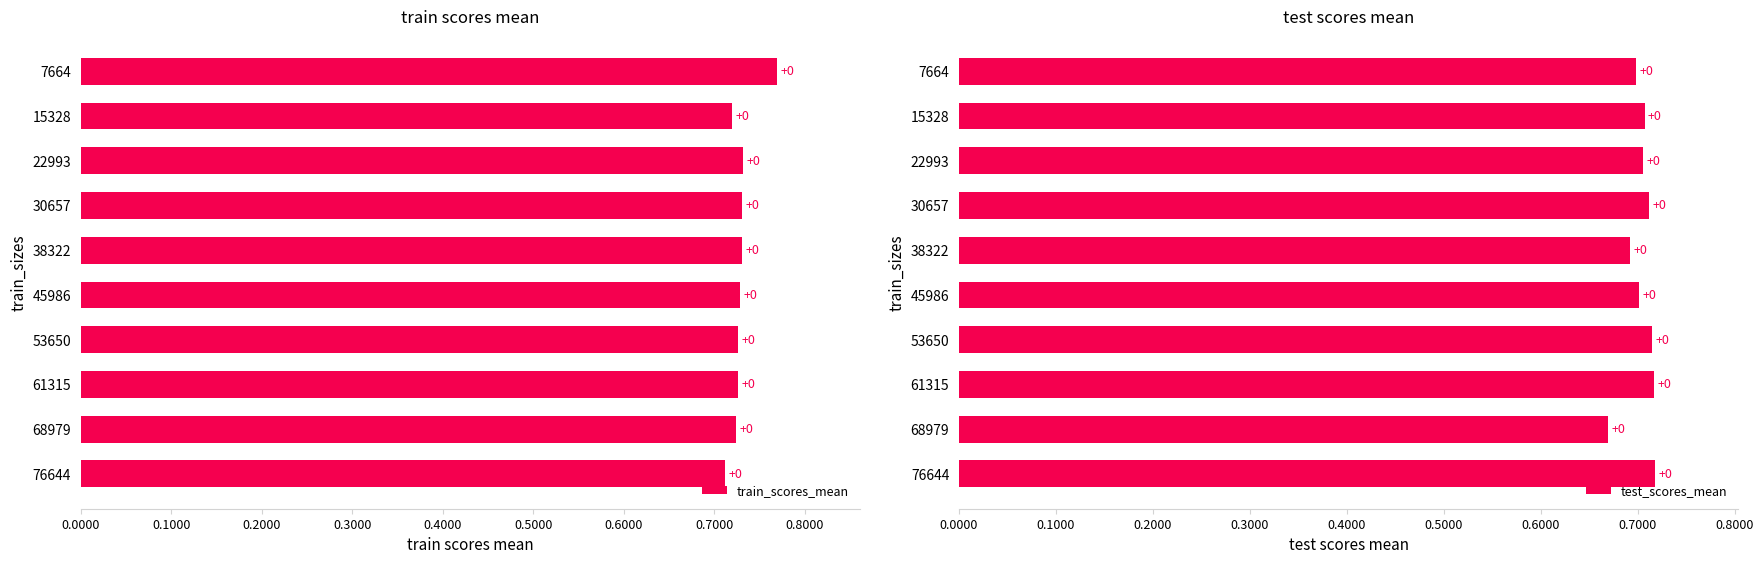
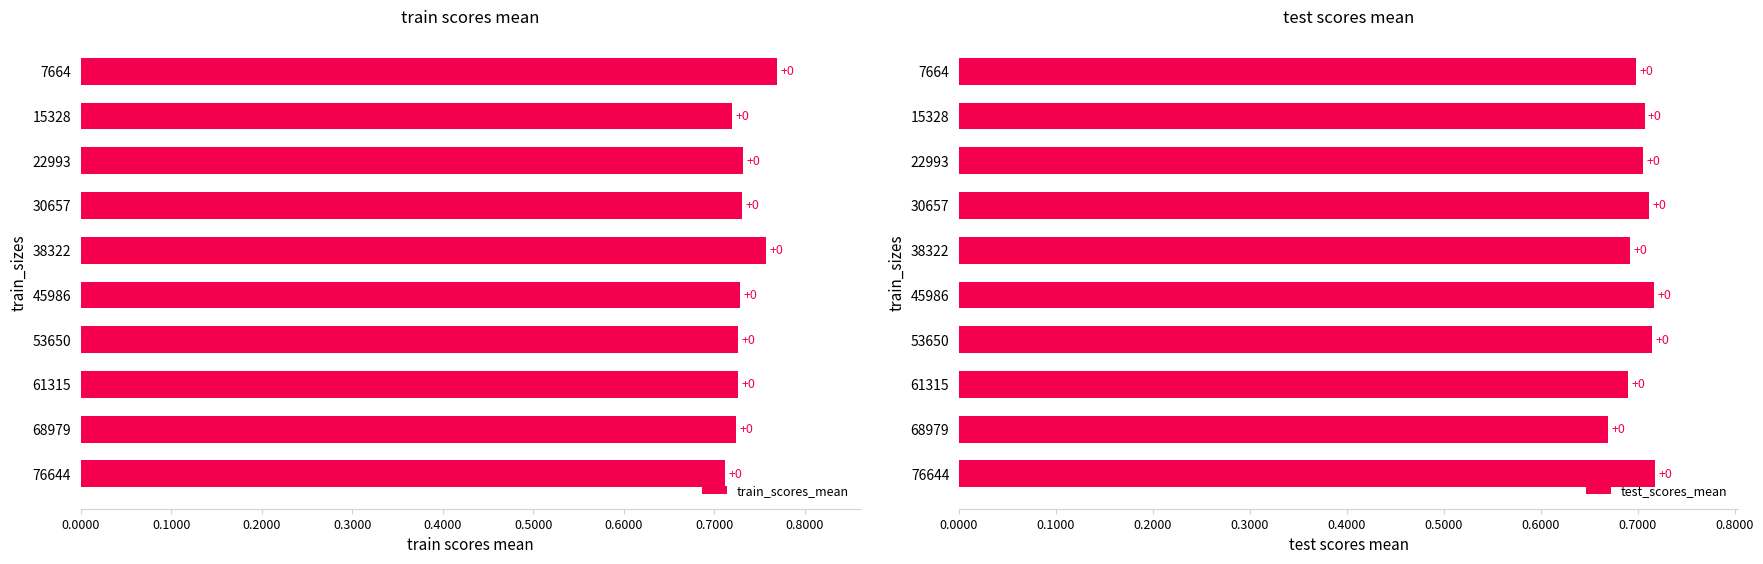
train scores mean, 38322: 0.73 -> 0.76
test scores mean, 45986: 0.70 -> 0.72
test scores mean, 61315: 0.72 -> 0.69
